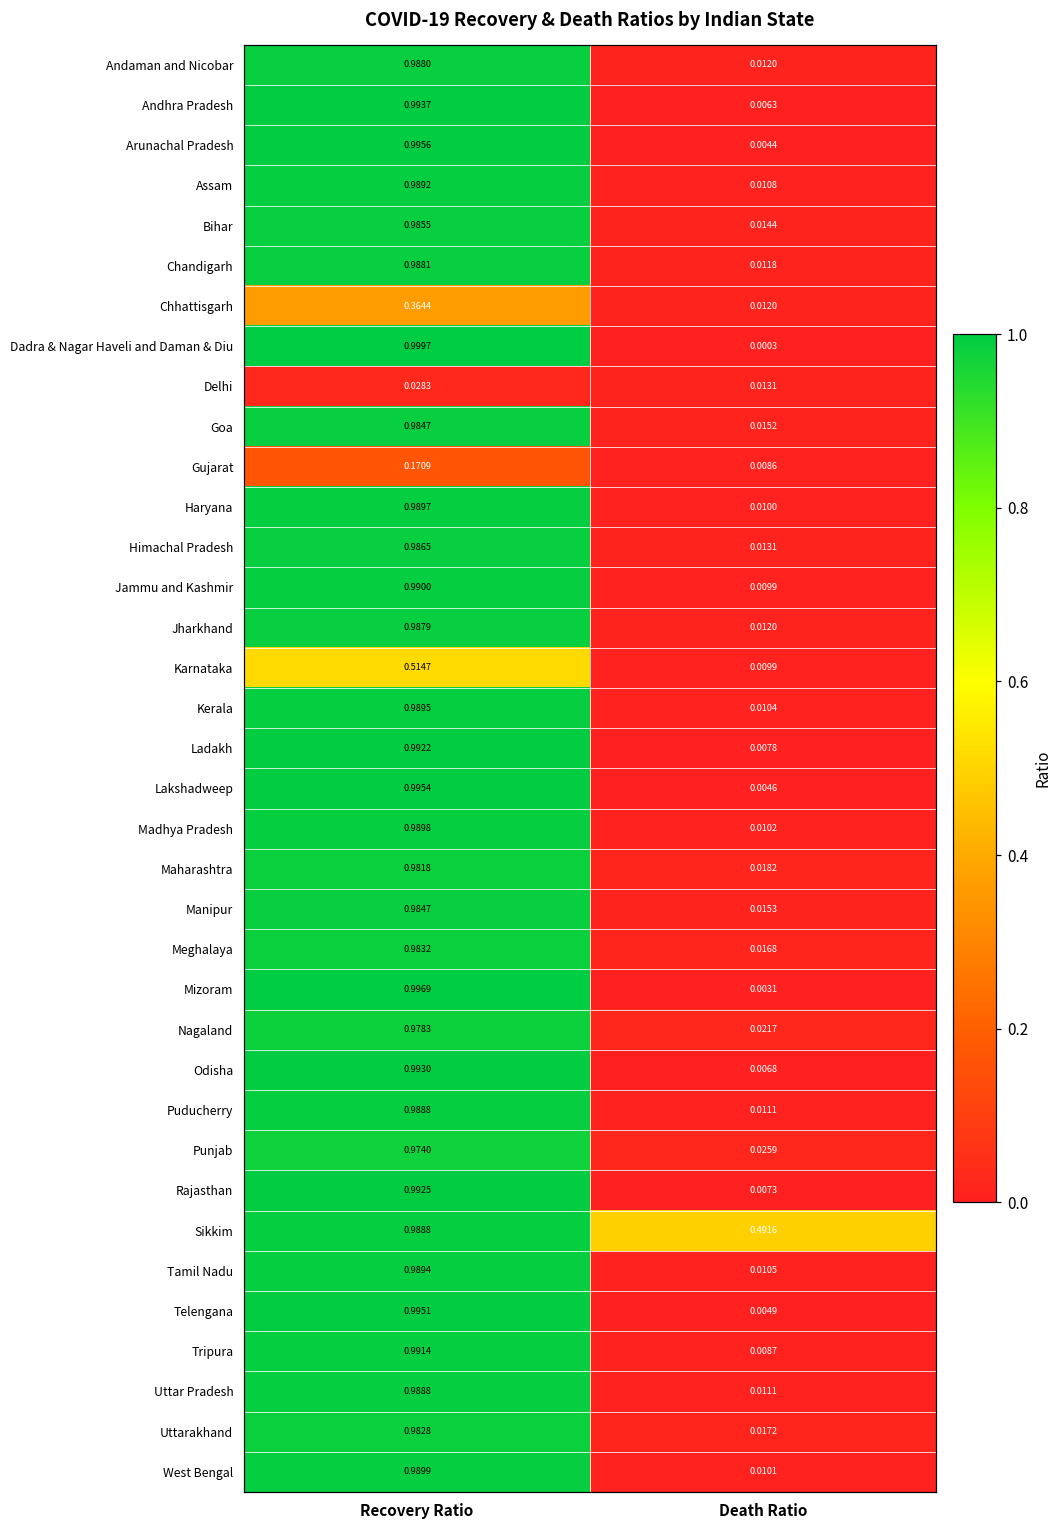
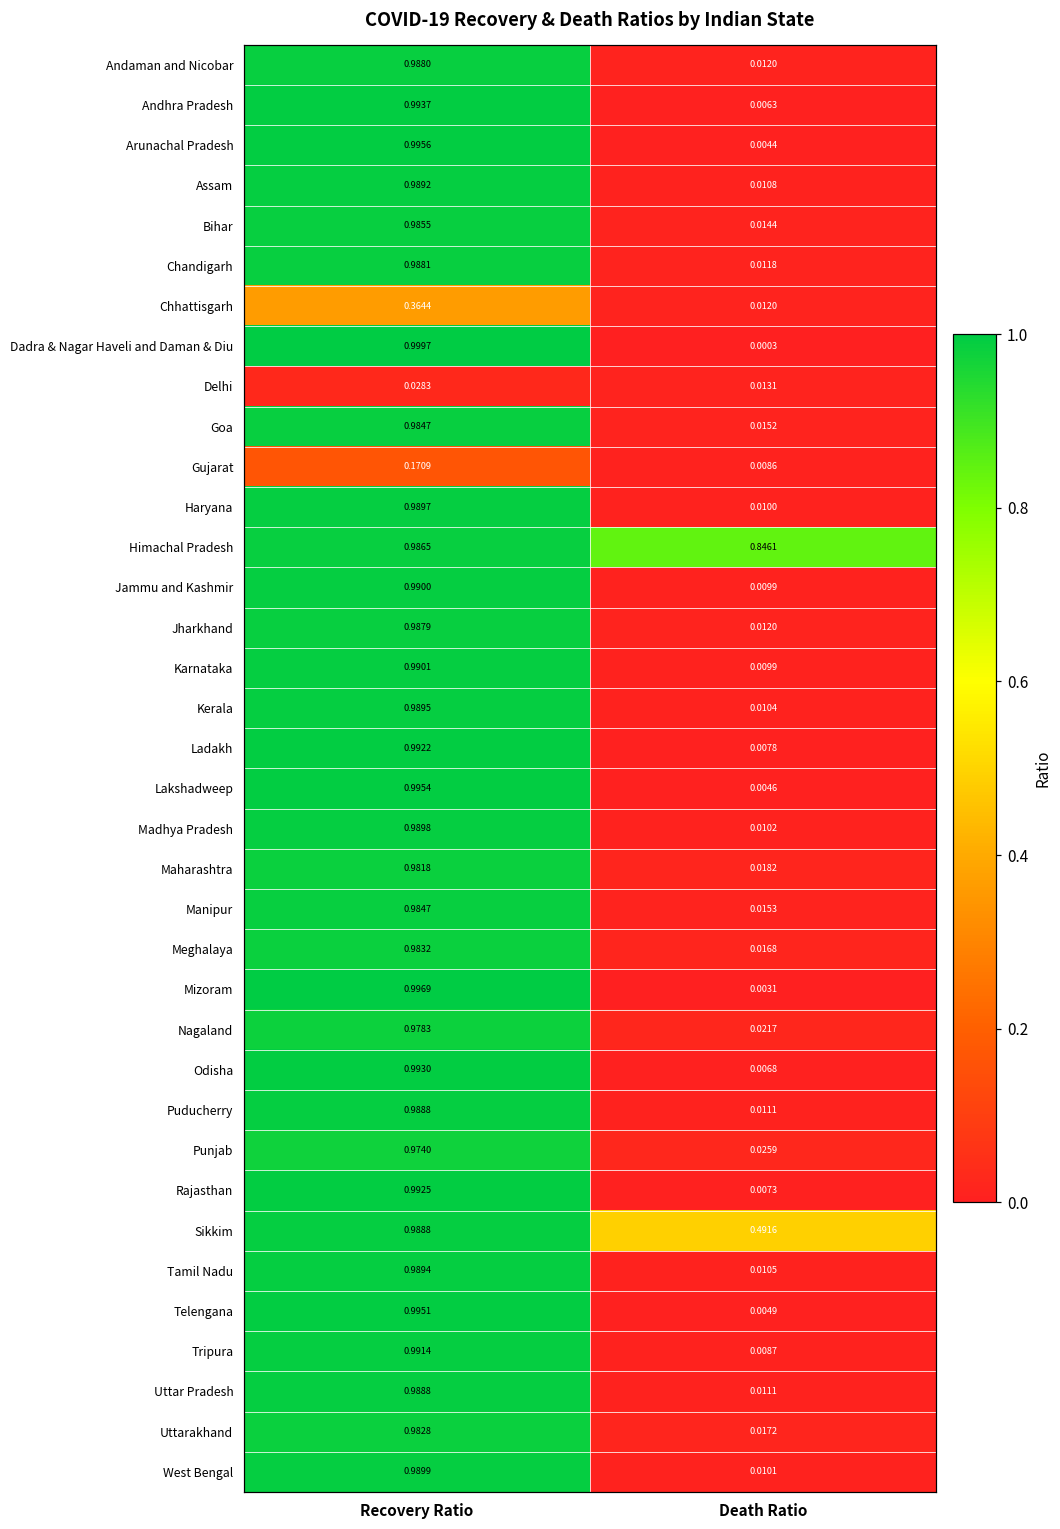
Himachal Pradesh, Death Ratio: 0.0131 -> 0.8461
Karnataka, Recovery Ratio: 0.5147 -> 0.9901
